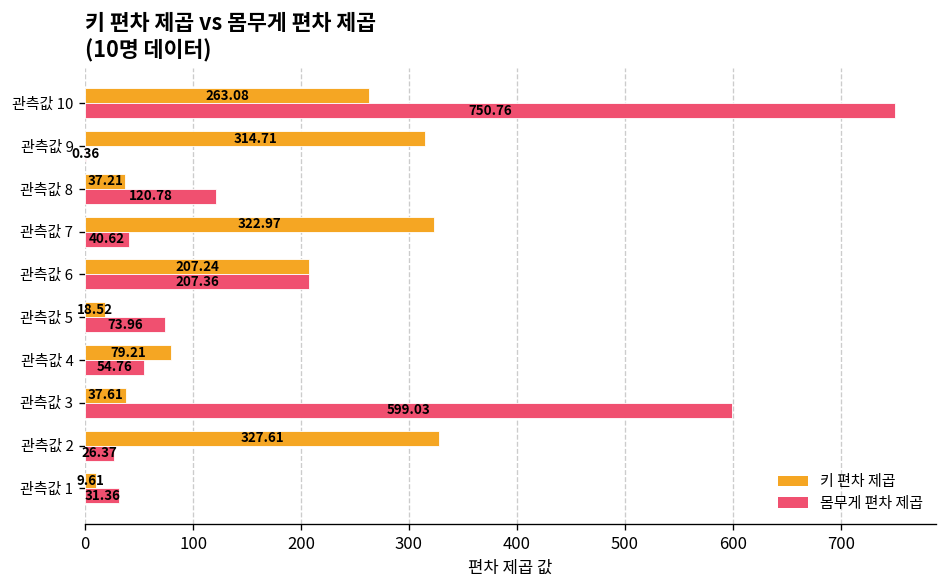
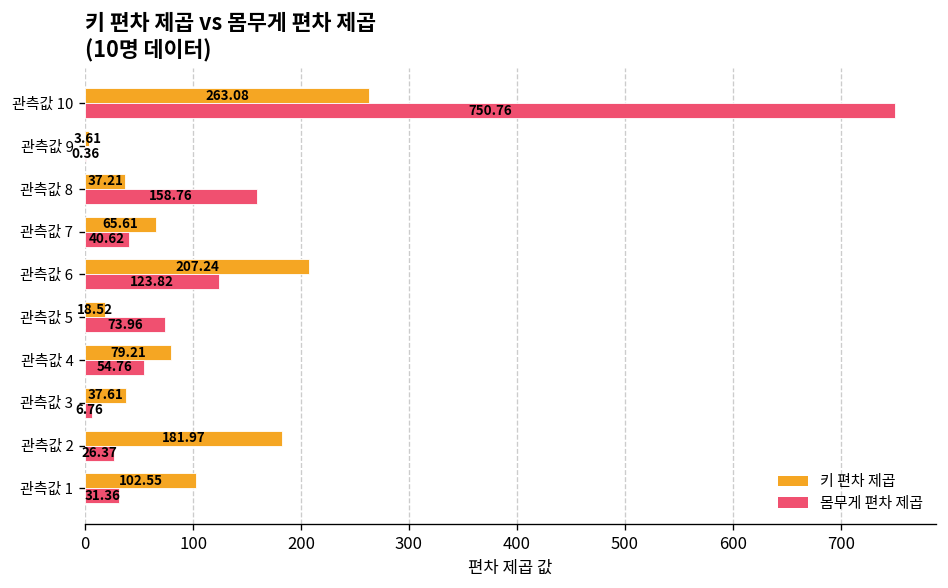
키 편차 제곱, 관측값 9: 314.71 -> 3.61
몸무게 편차 제곱, 관측값 8: 120.78 -> 158.76
키 편차 제곱, 관측값 7: 322.97 -> 65.61
몸무게 편차 제곱, 관측값 6: 207.36 -> 123.82
몸무게 편차 제곱, 관측값 3: 599.03 -> 6.76
키 편차 제곱, 관측값 2: 327.61 -> 181.97
키 편차 제곱, 관측값 1: 9.61 -> 102.55
